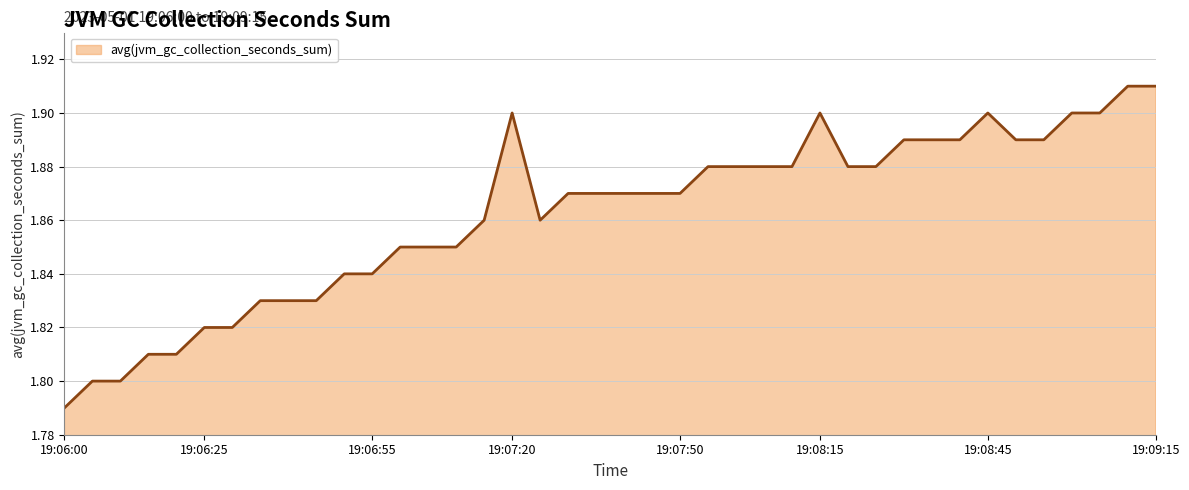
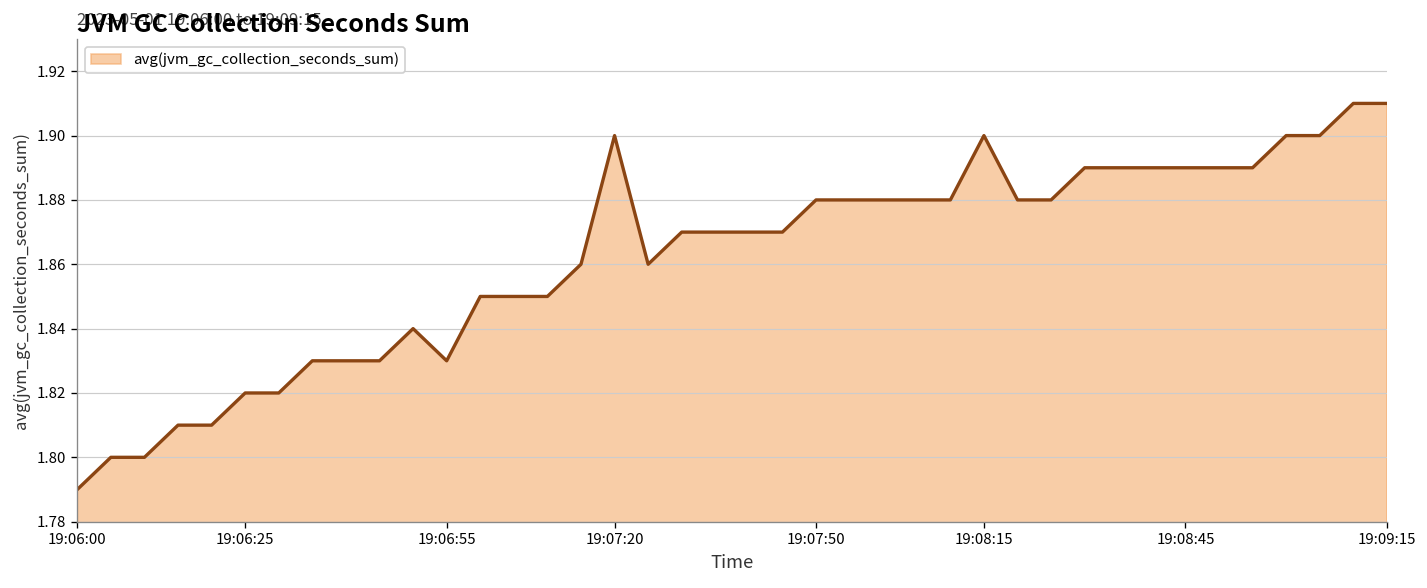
19:06:55: 1.84 -> 1.83
19:07:50: 1.87 -> 1.88
19:08:45: 1.90 -> 1.89
